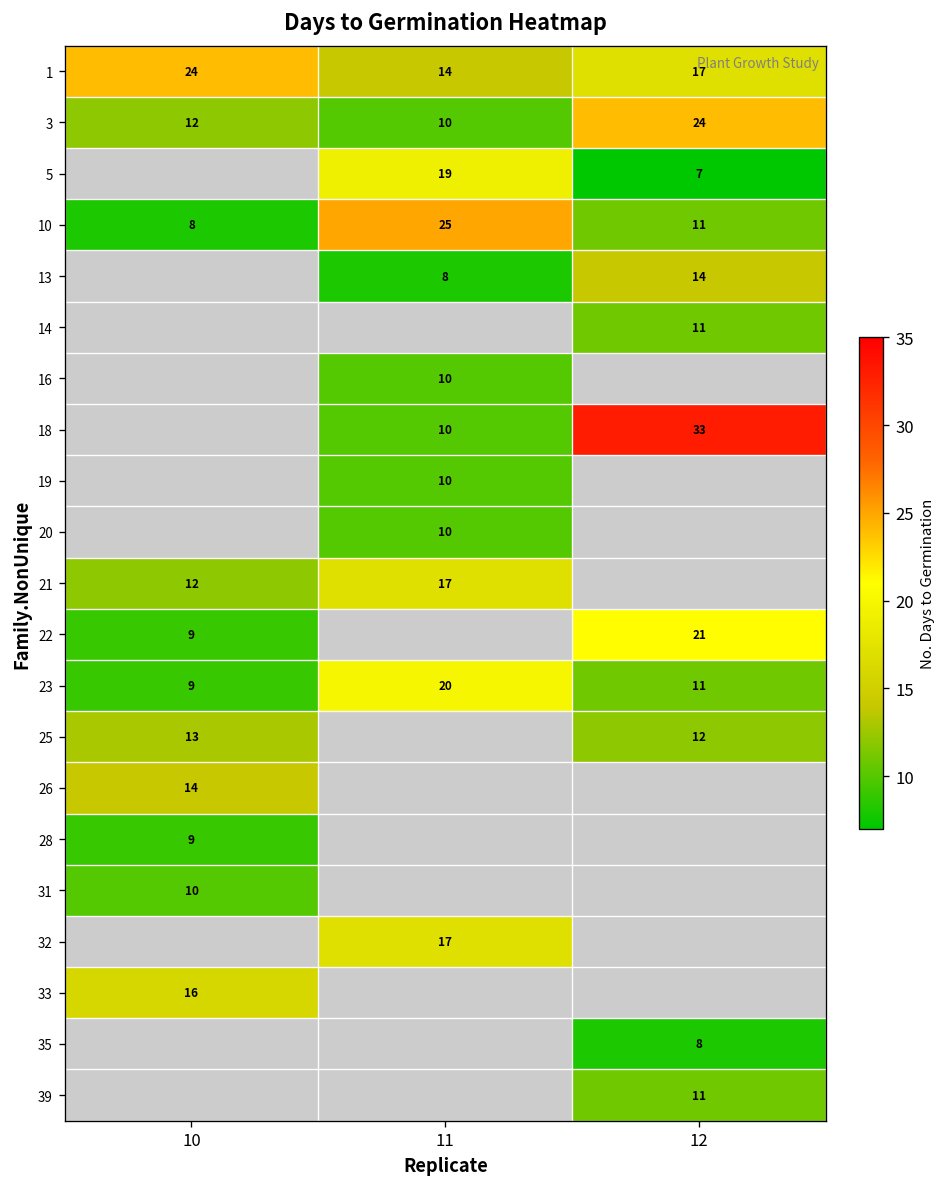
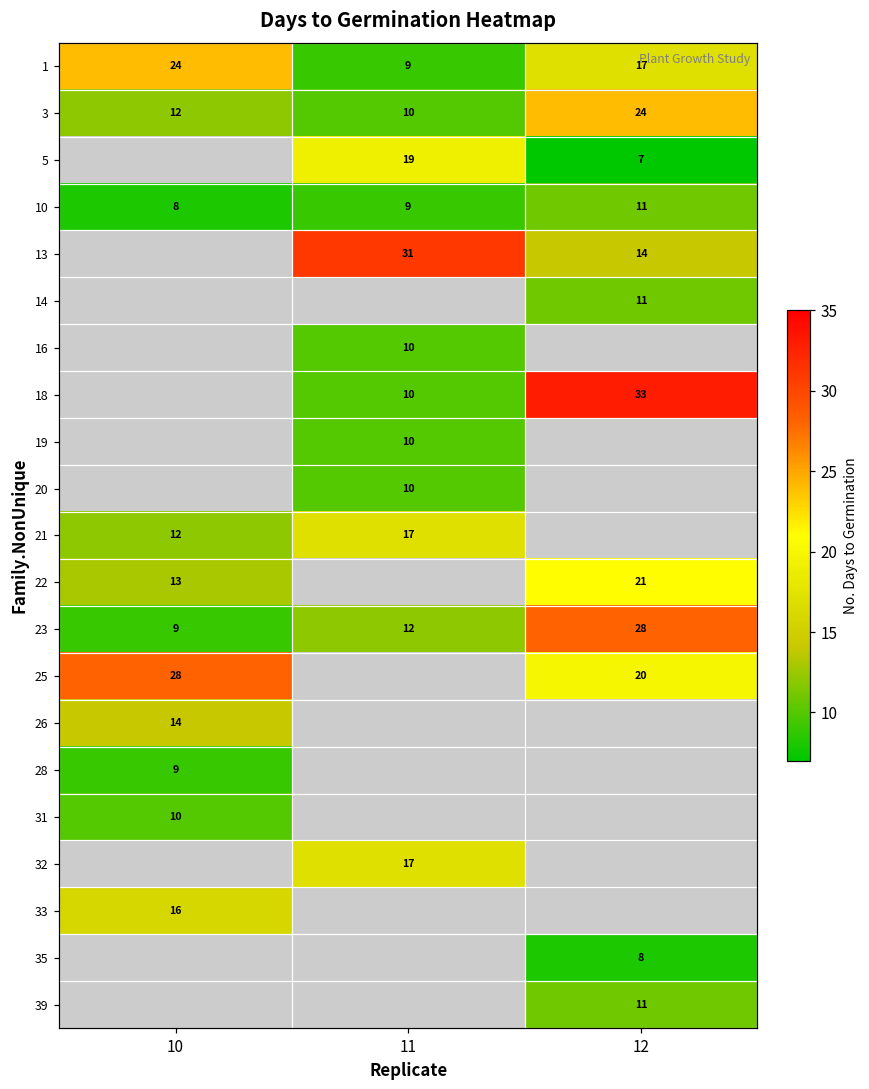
1, 11: 14 -> 9
10, 11: 25 -> 9
13, 11: 8 -> 31
22, 10: 9 -> 13
23, 11: 20 -> 12
23, 12: 11 -> 28
25, 10: 13 -> 28
25, 12: 12 -> 20
